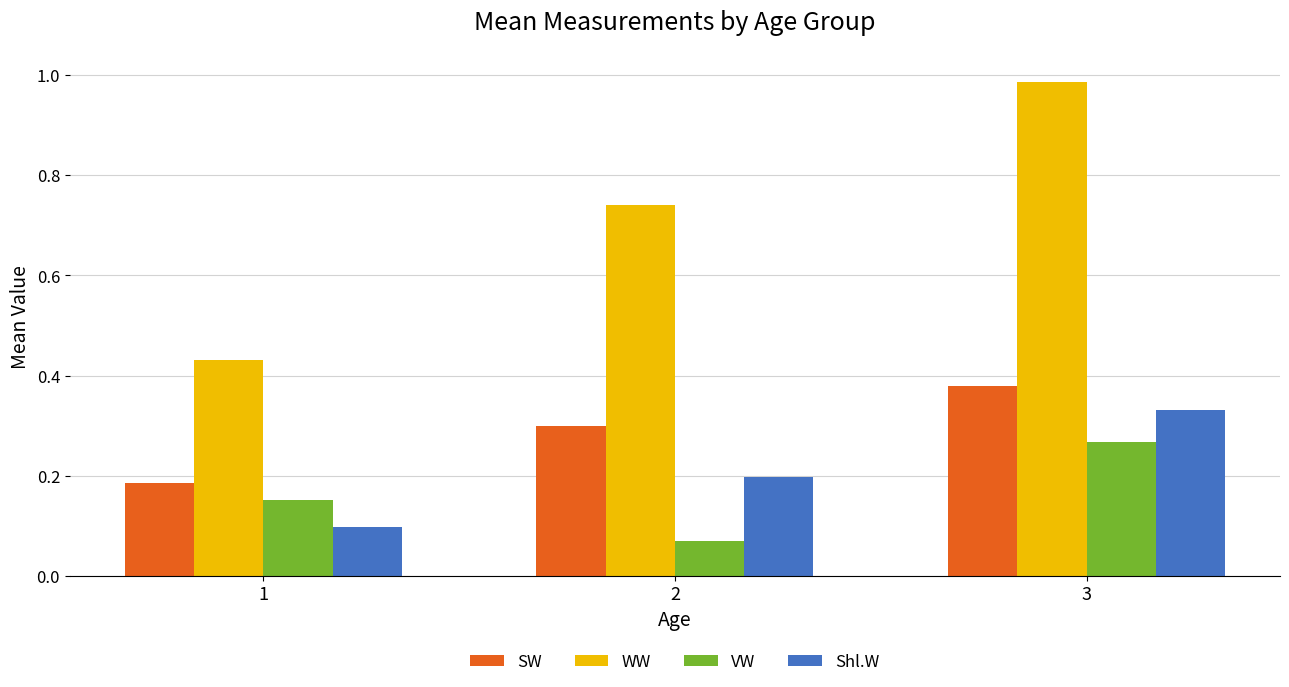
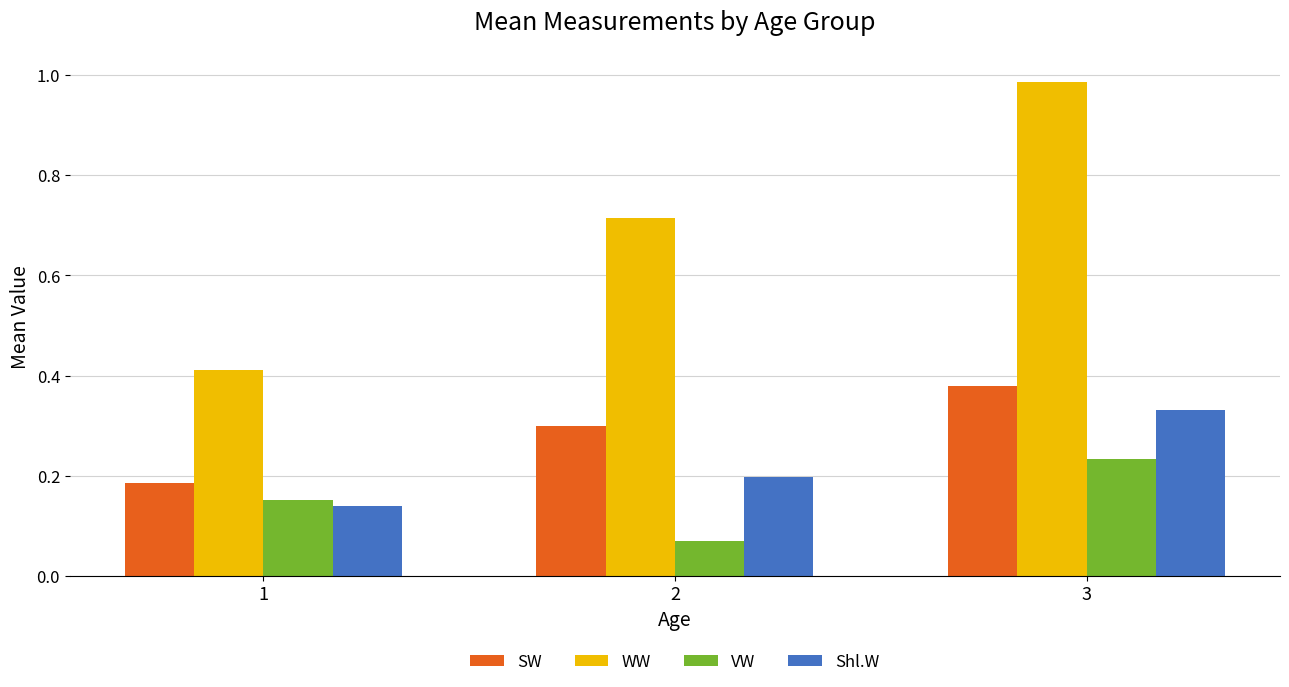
WW, 1: 0.43 -> 0.41
Shl.W, 1: 0.10 -> 0.14
WW, 2: 0.74 -> 0.71
VW, 3: 0.27 -> 0.23
